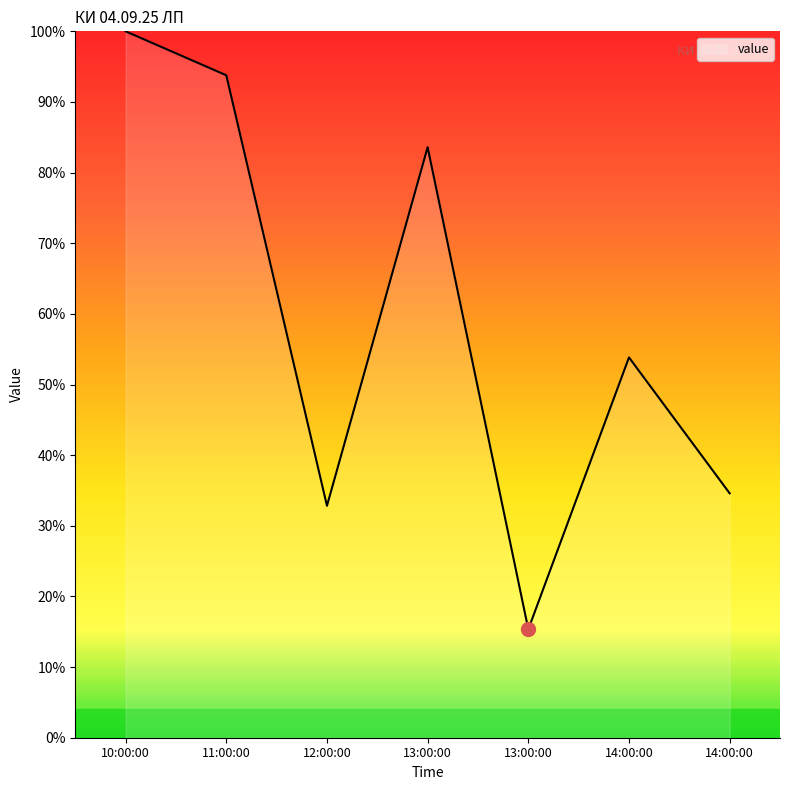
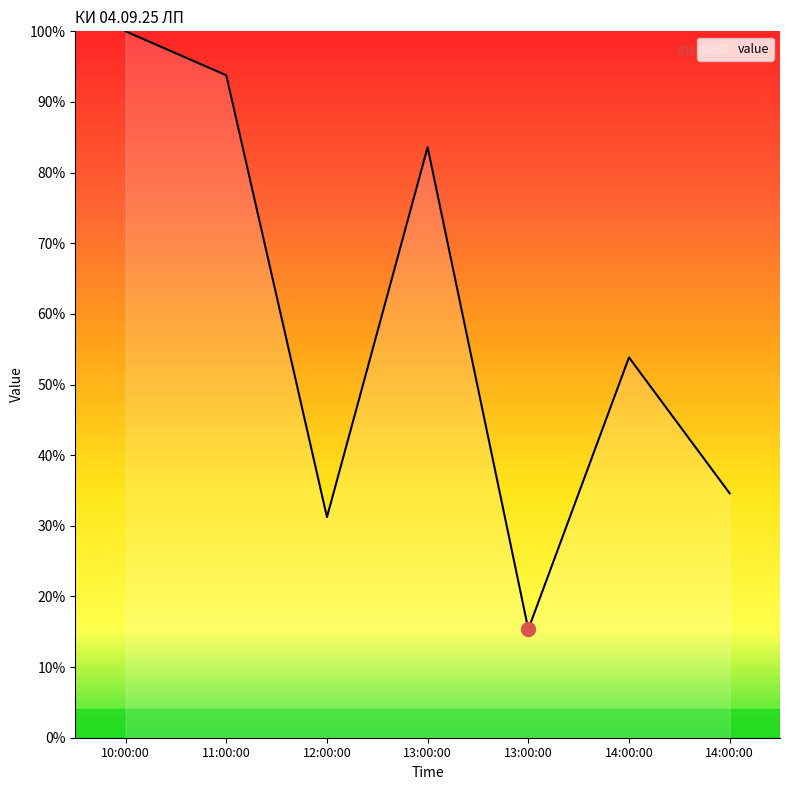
value, 12:00:00: 33% -> 31%
